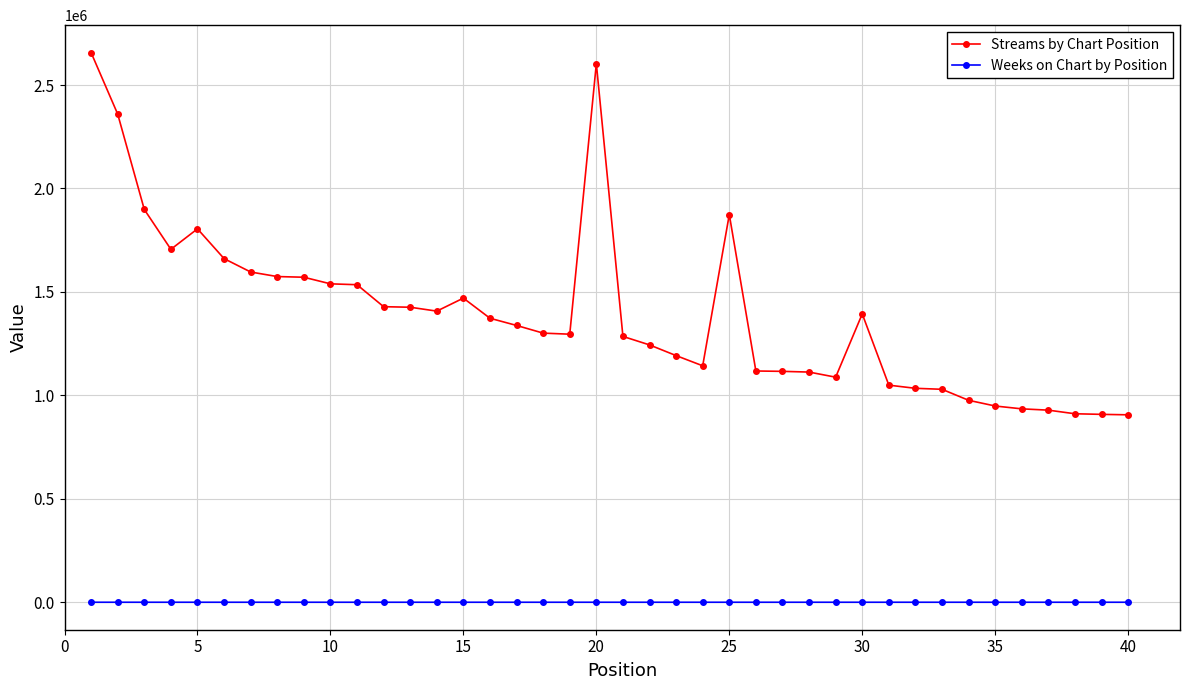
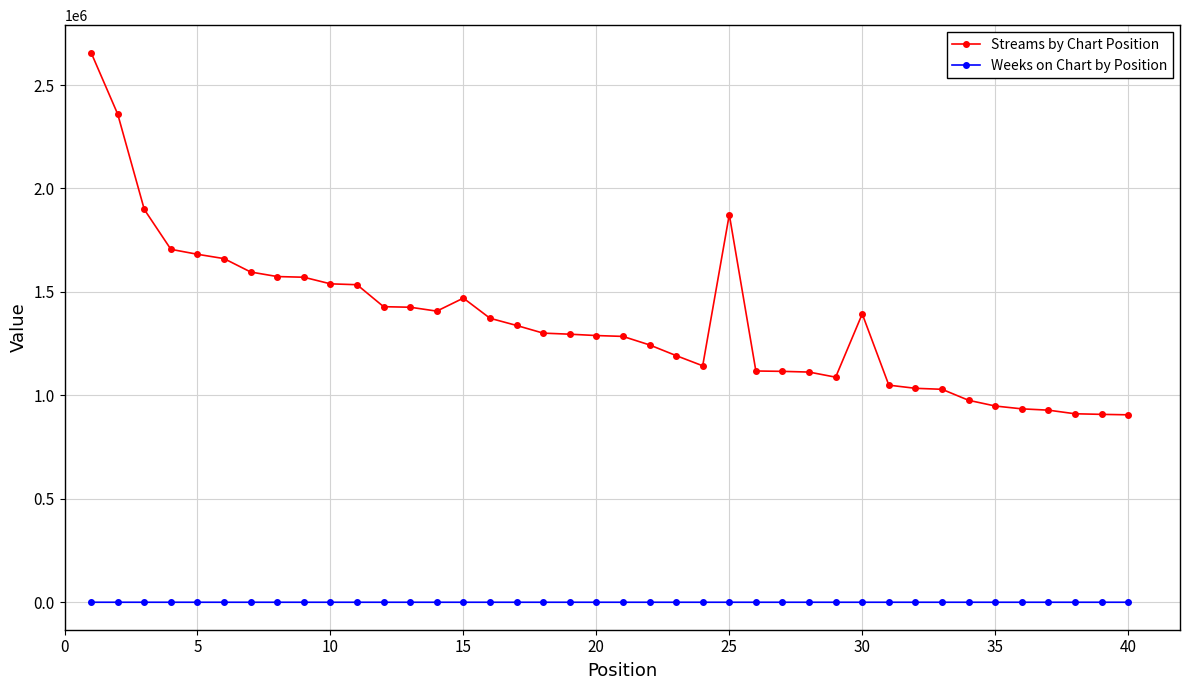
Streams by Chart Position, 5: 1800000 -> 1680000
Streams by Chart Position, 20: 2600000 -> 1290000
